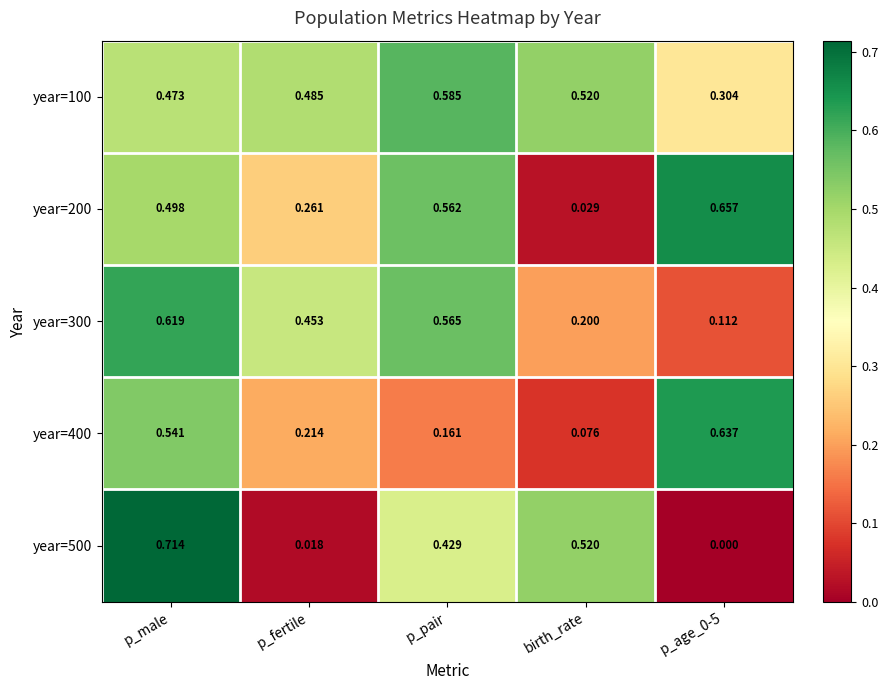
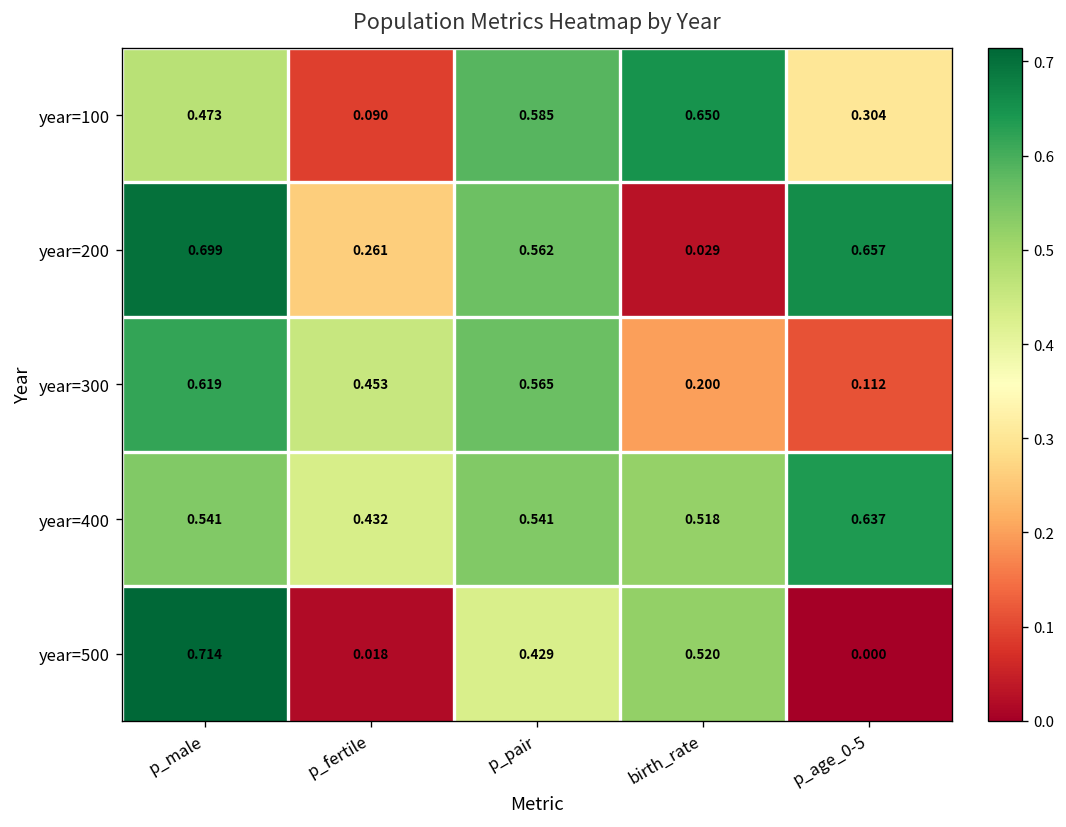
year=100, p_fertile: 0.485 -> 0.090
year=100, birth_rate: 0.520 -> 0.650
year=200, p_male: 0.498 -> 0.699
year=400, p_fertile: 0.214 -> 0.432
year=400, p_pair: 0.161 -> 0.541
year=400, birth_rate: 0.076 -> 0.518
